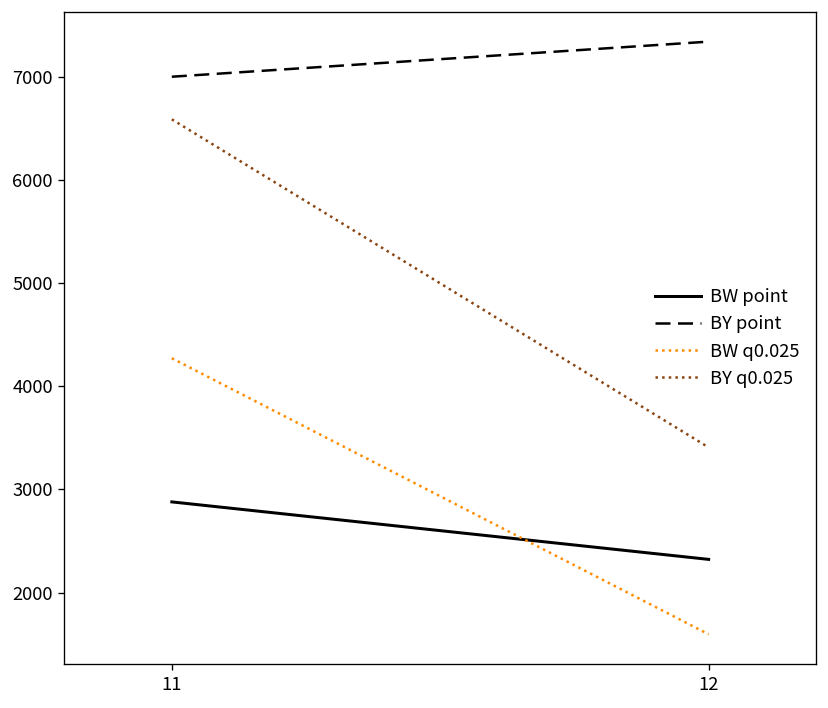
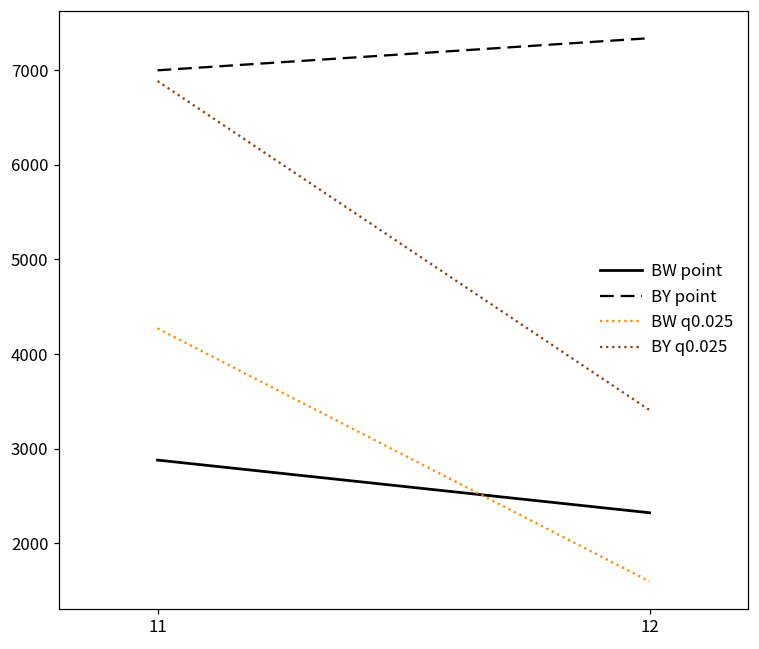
BY q0.025, 11: 6600 -> 6900
